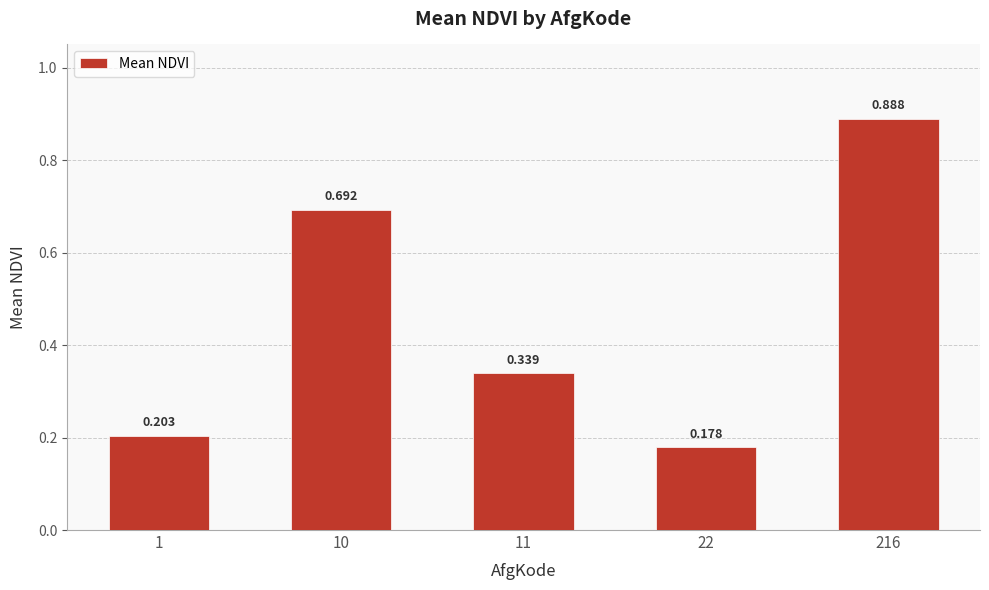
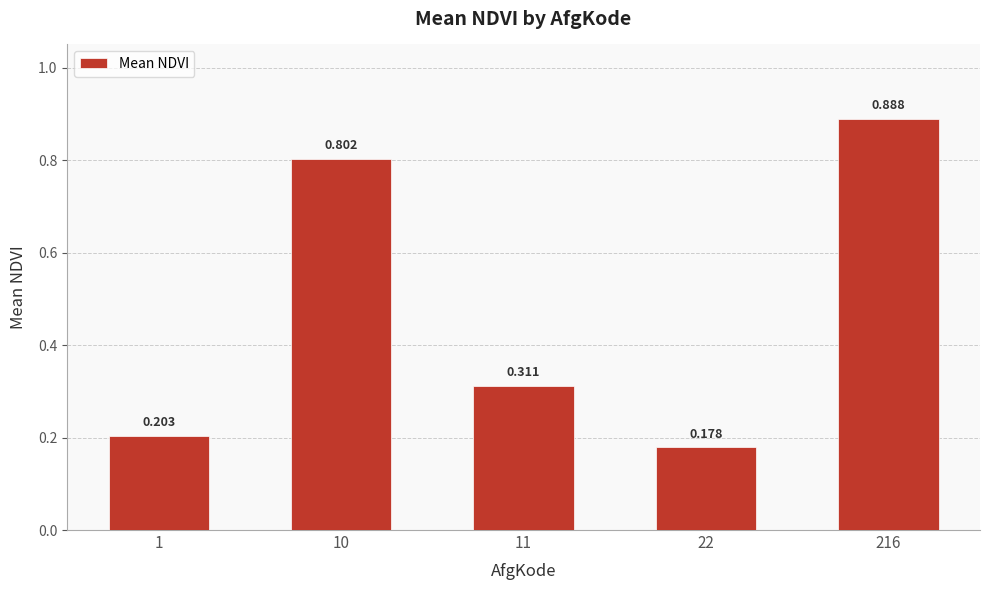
10: 0.692 -> 0.802
11: 0.339 -> 0.311
